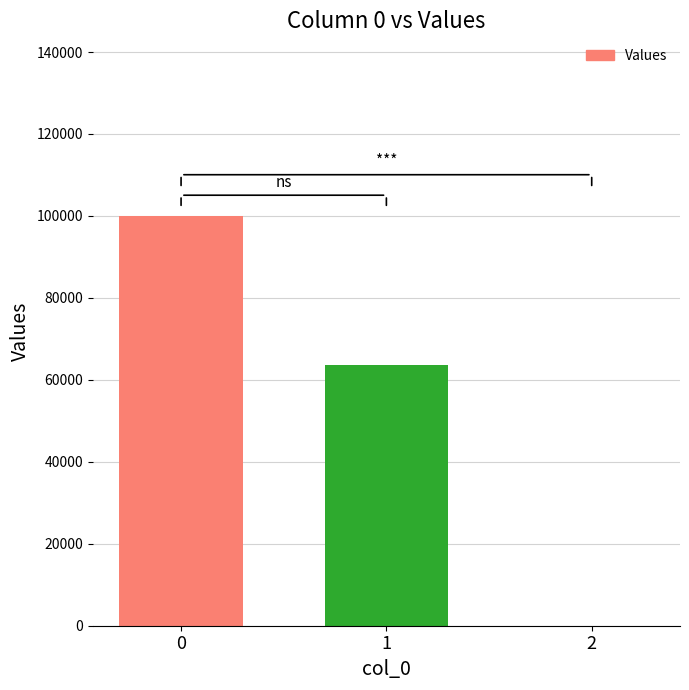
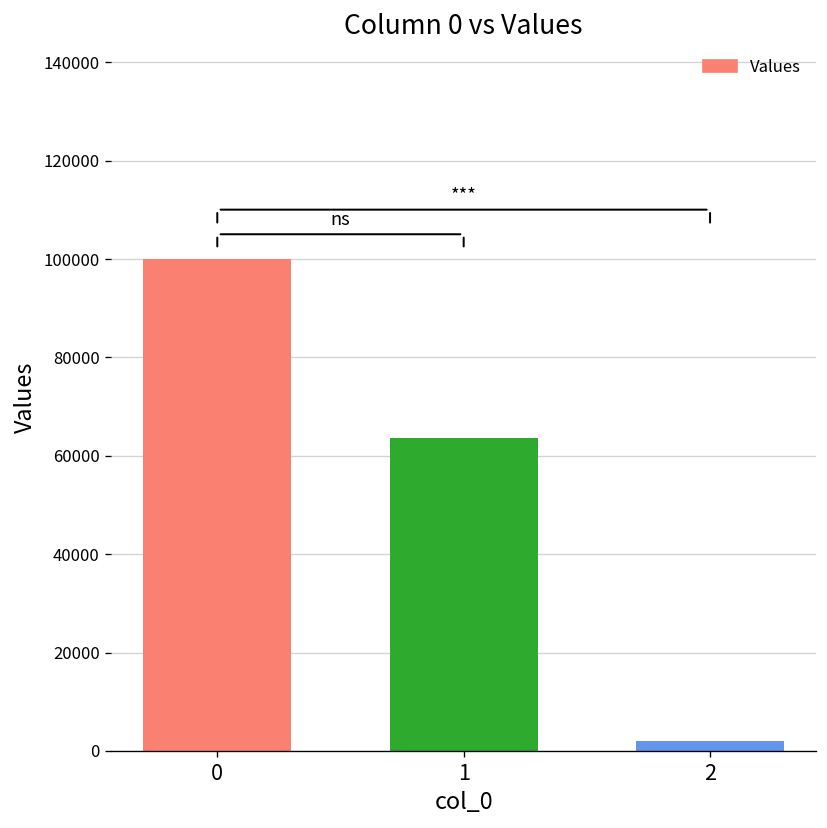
2: 0 -> 2000
